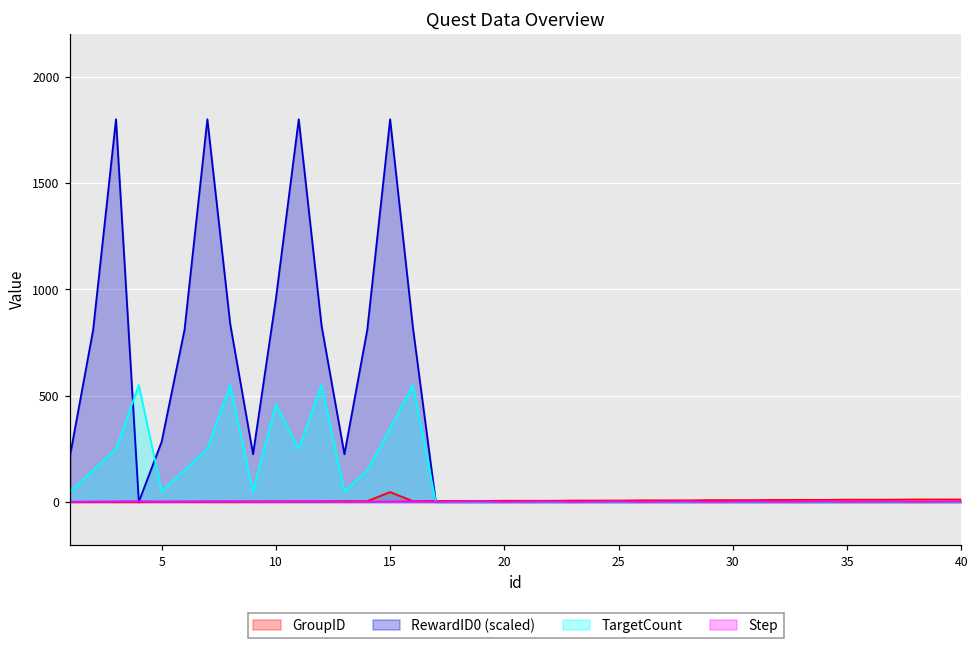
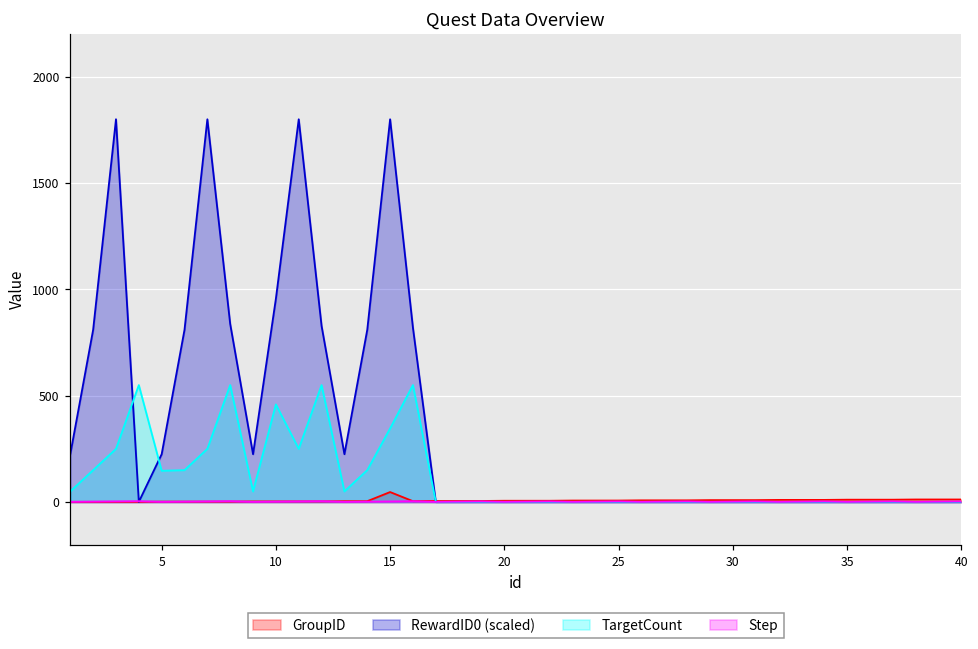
RewardID0 (scaled), 5: 280 -> 230
TargetCount, 5: 50 -> 150
